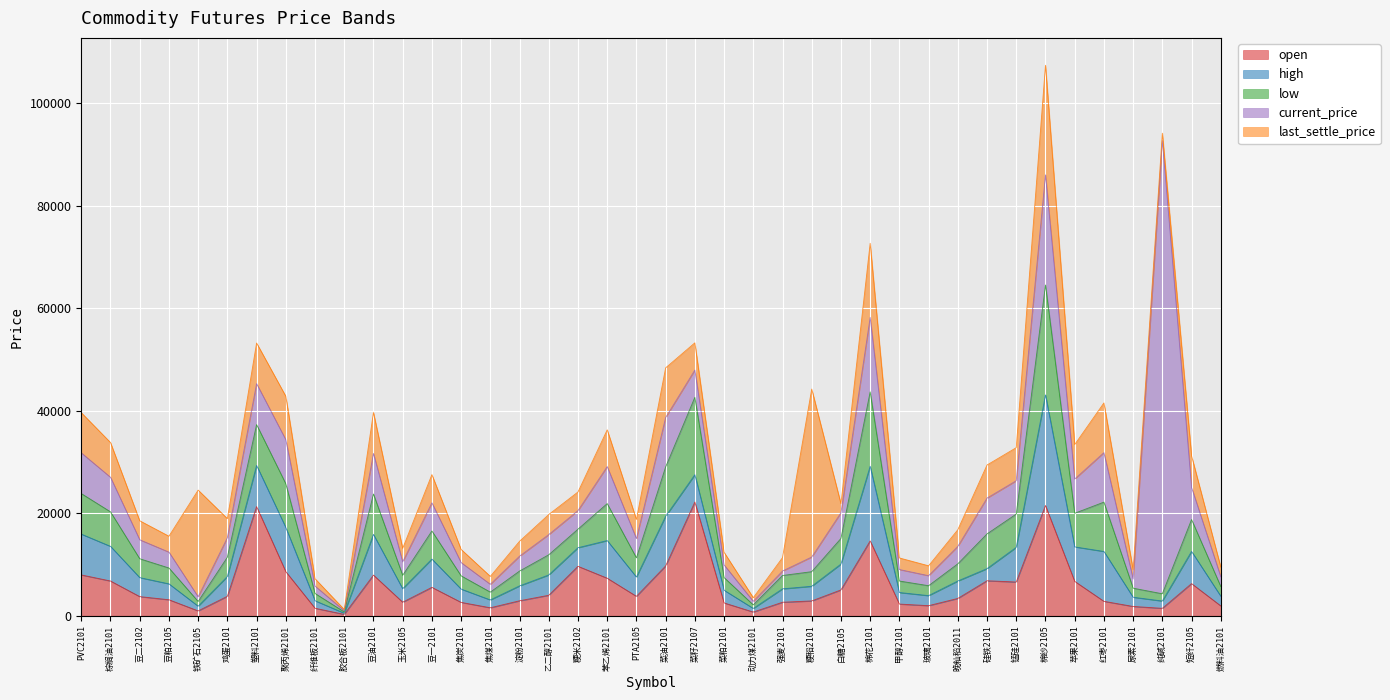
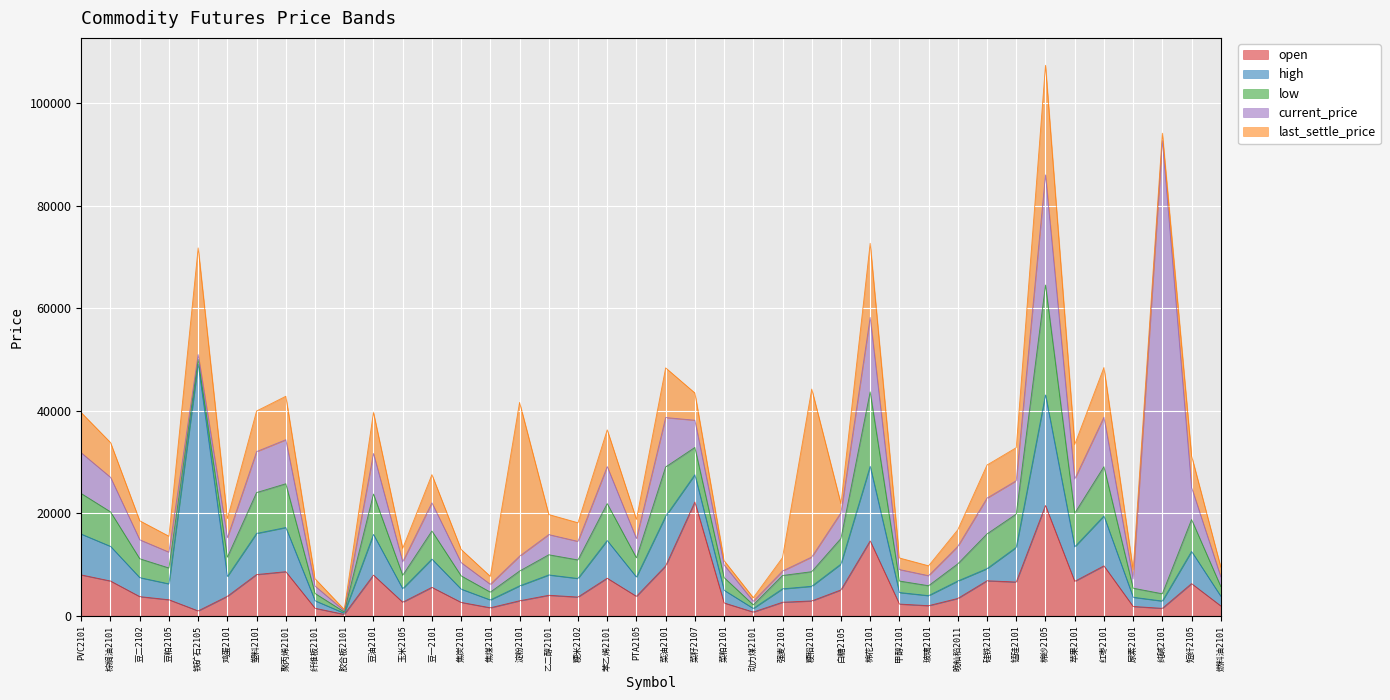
high, 铁矿石2105: 1000 -> 48000
open, 塑料2101: 21000 -> 8000
last_settle_price, 淀粉2101: 3000 -> 30000
open, 粳米2102: 10000 -> 4000
low, 菜籽2107: 15000 -> 5000
last_settle_price, 菜粕2101: 2000 -> 1000
open, 红枣2101: 3000 -> 10000
